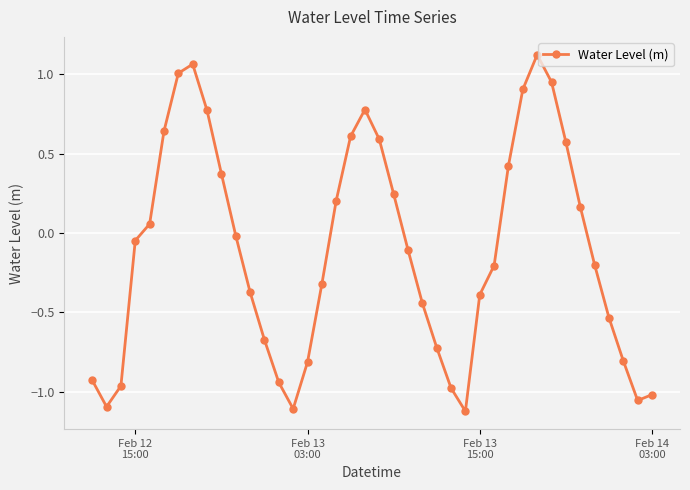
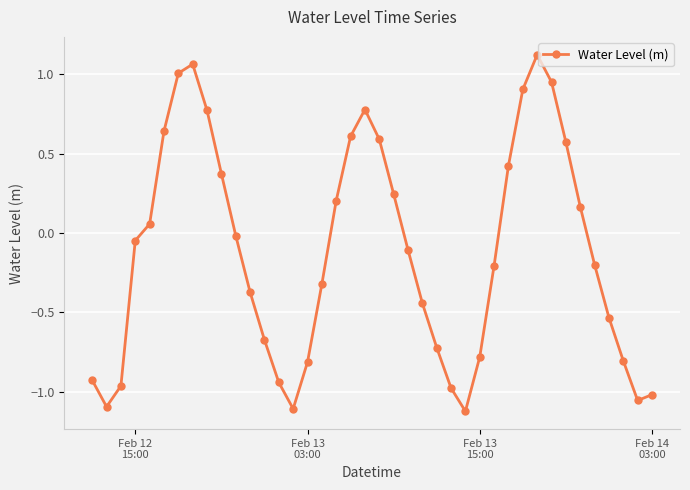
Feb 13 15:00: -0.39 -> -0.78
